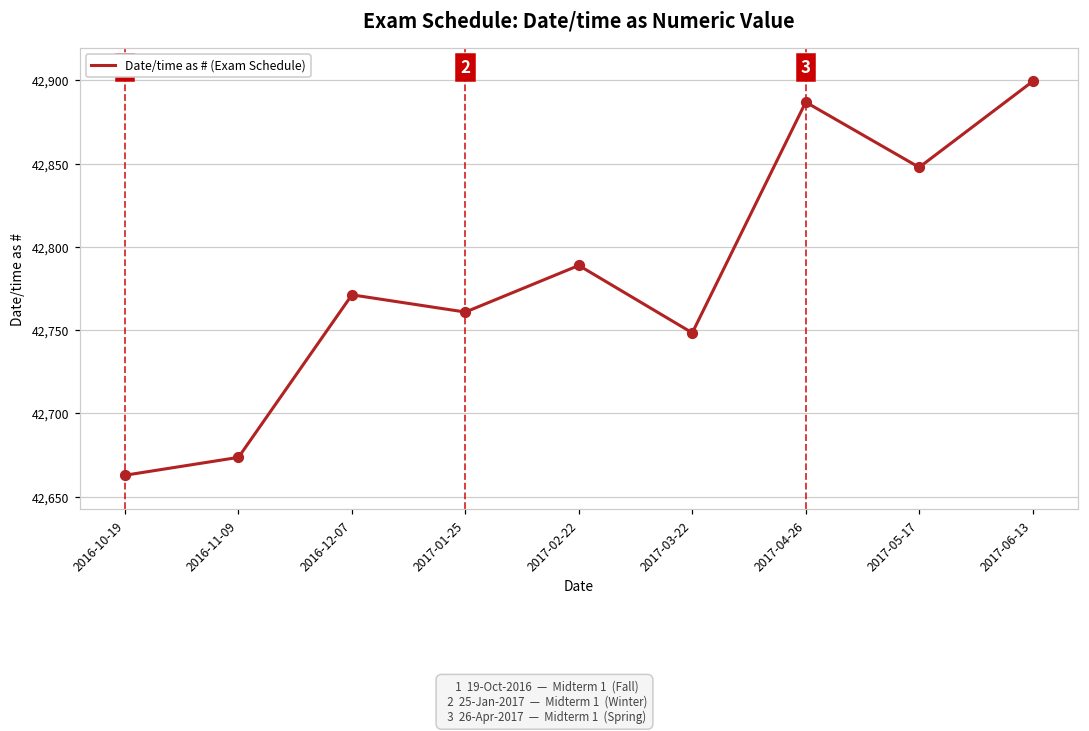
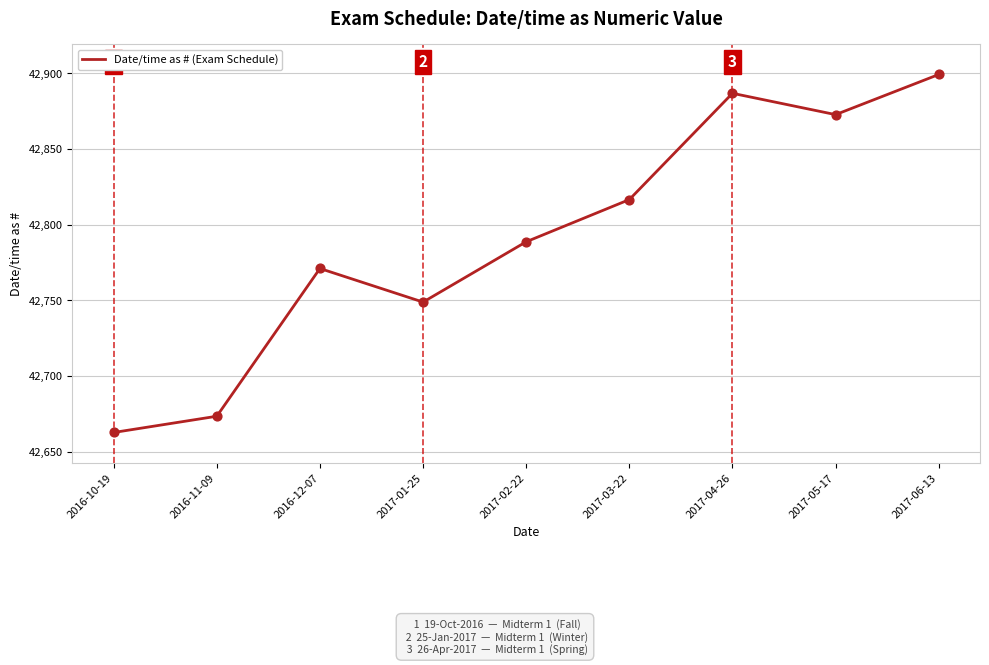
2017-01-25: 42,761 -> 42,749
2017-03-22: 42,748 -> 42,817
2017-05-17: 42,848 -> 42,873
